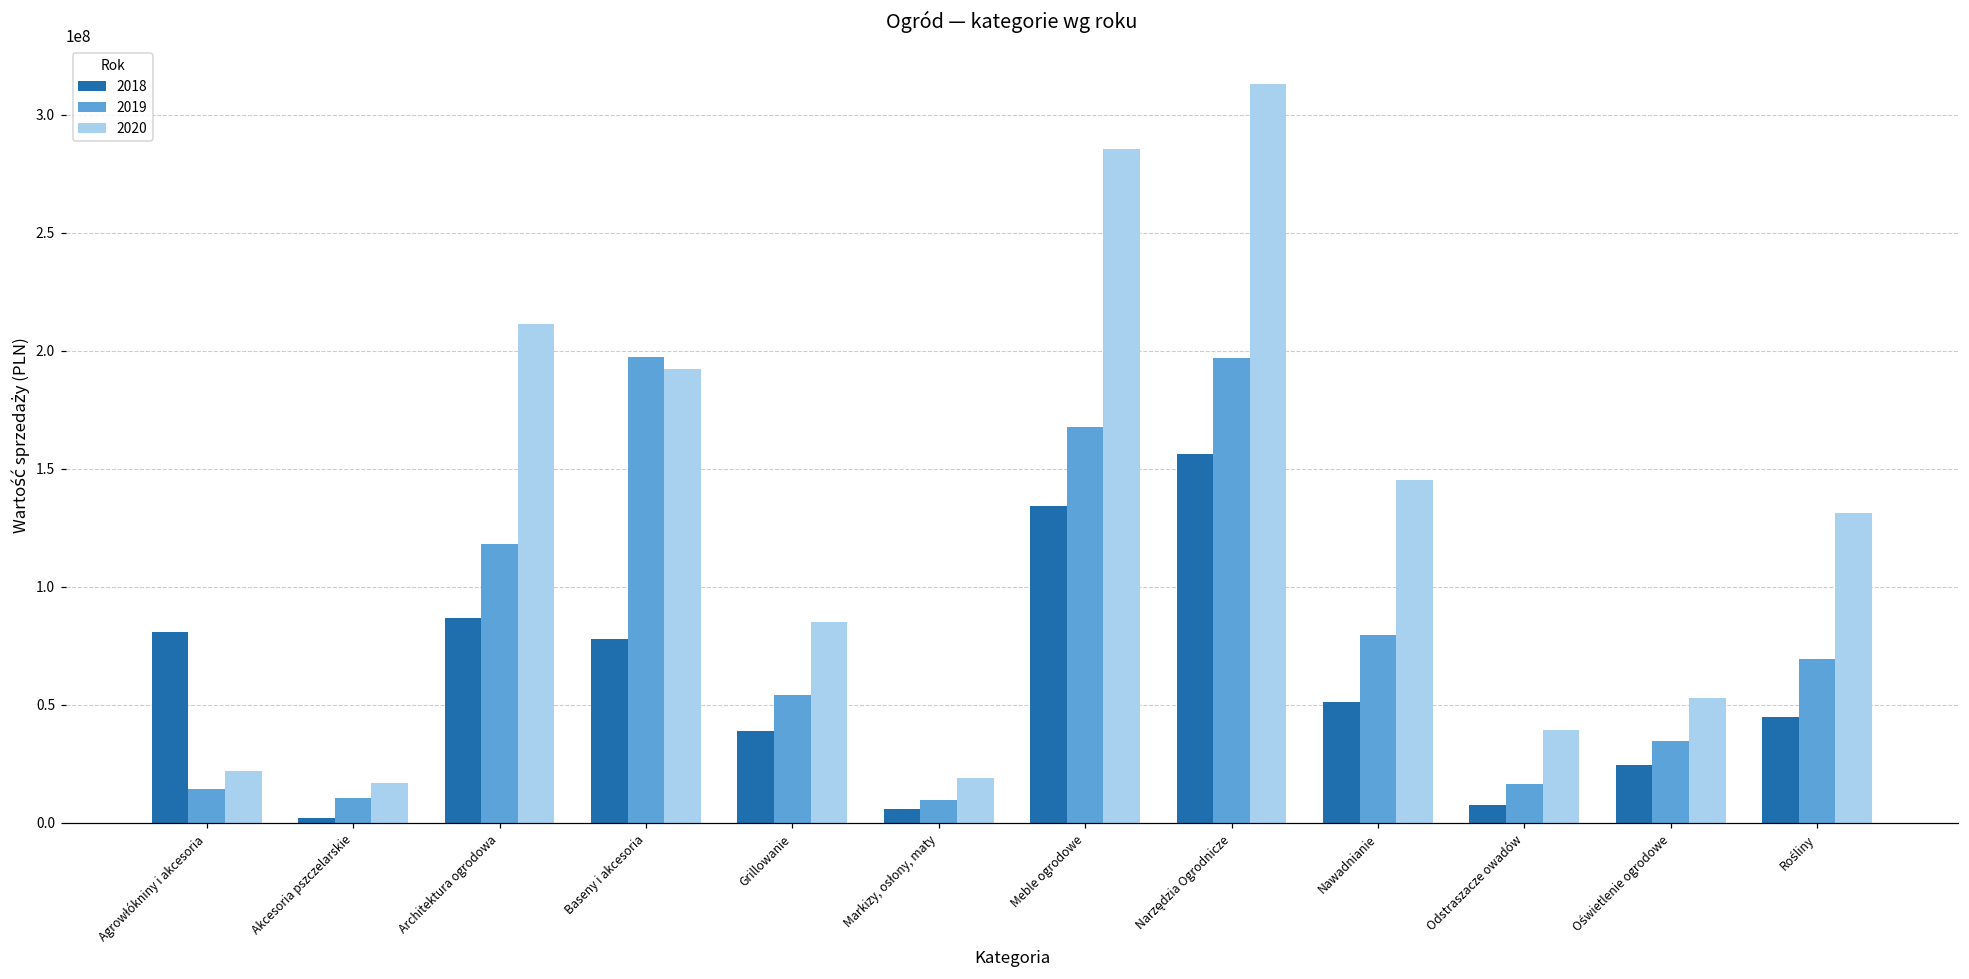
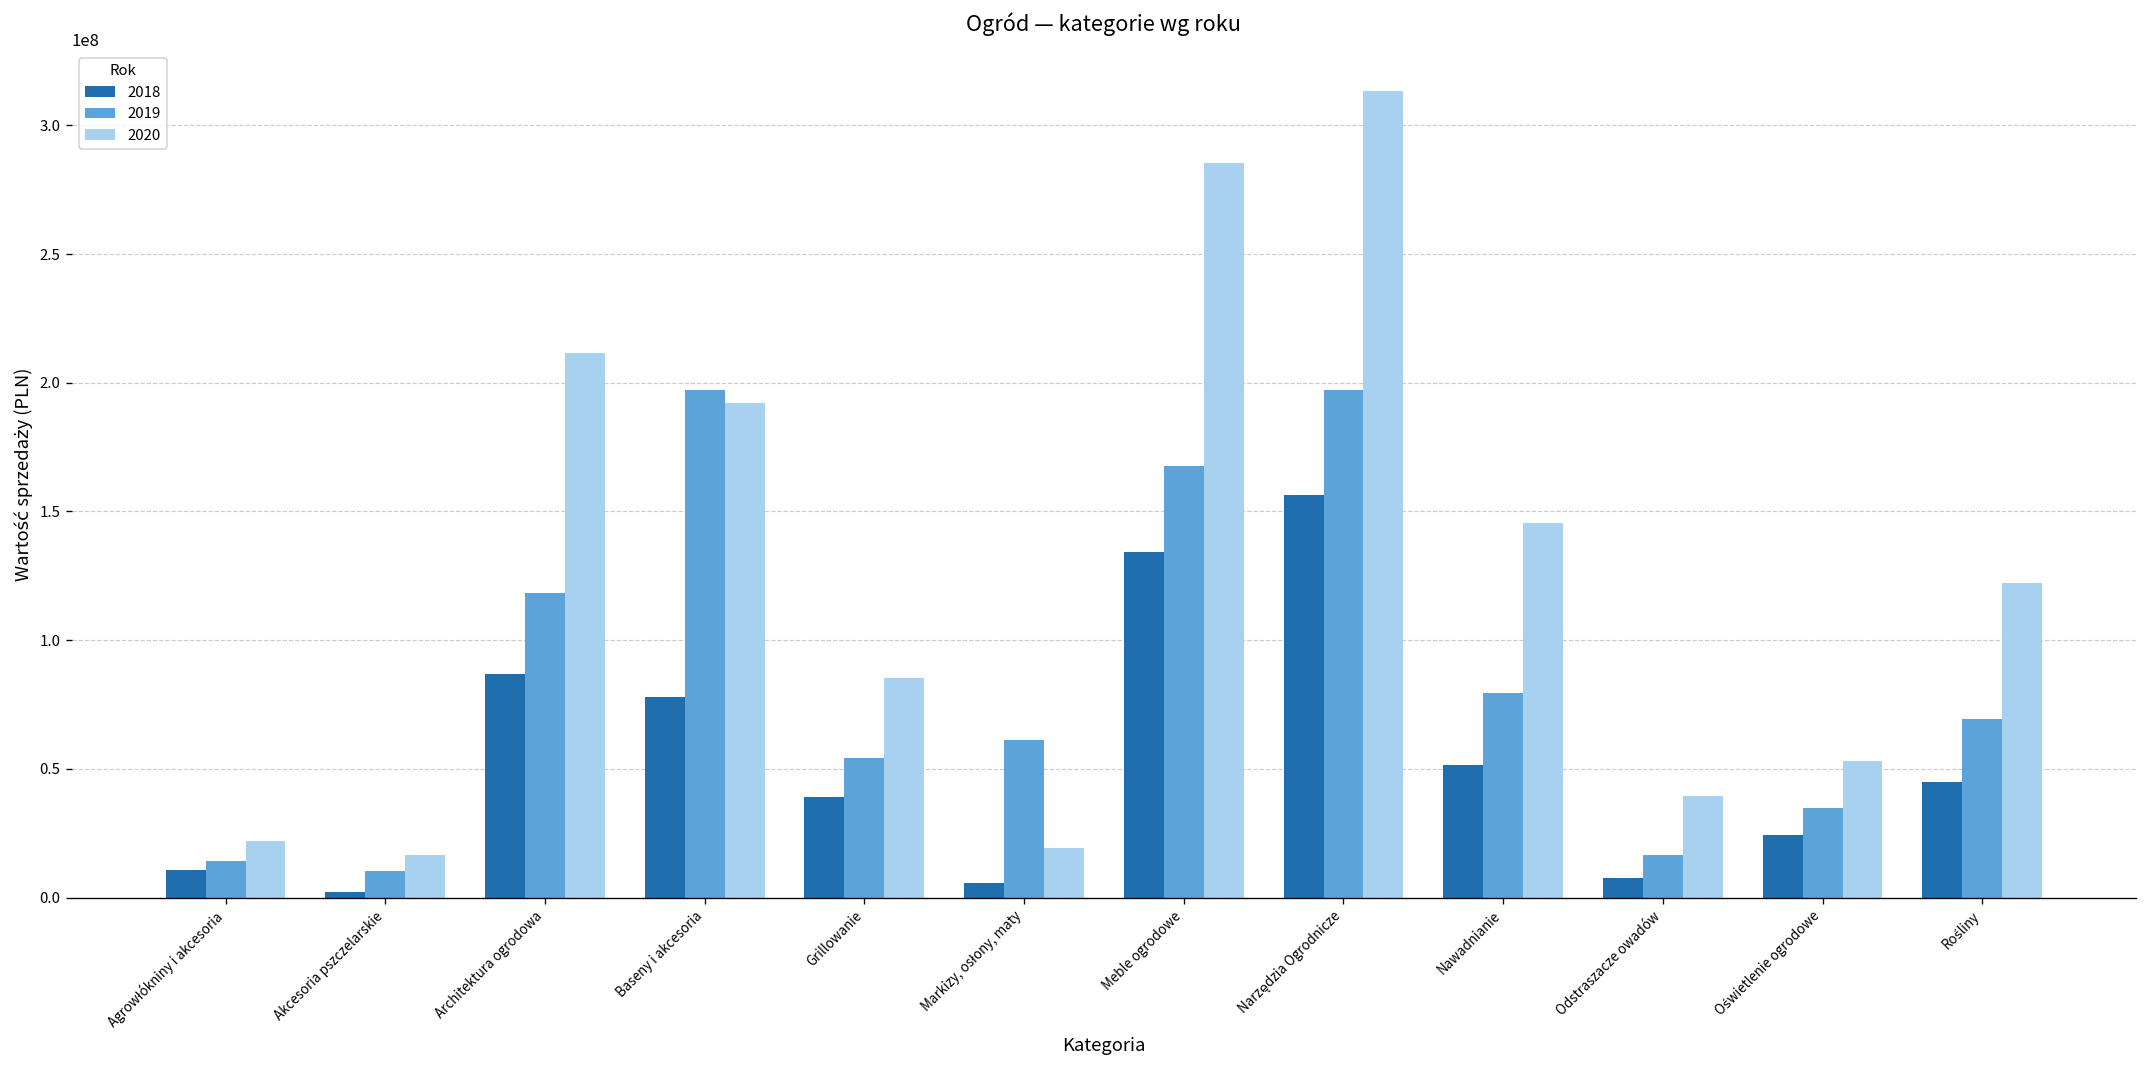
2018, Agrowłókniny i akcesoria: 81000000 -> 11000000
2019, Markizy, osłony, maty: 10000000 -> 61000000
2020, Rośliny: 131000000 -> 122000000
